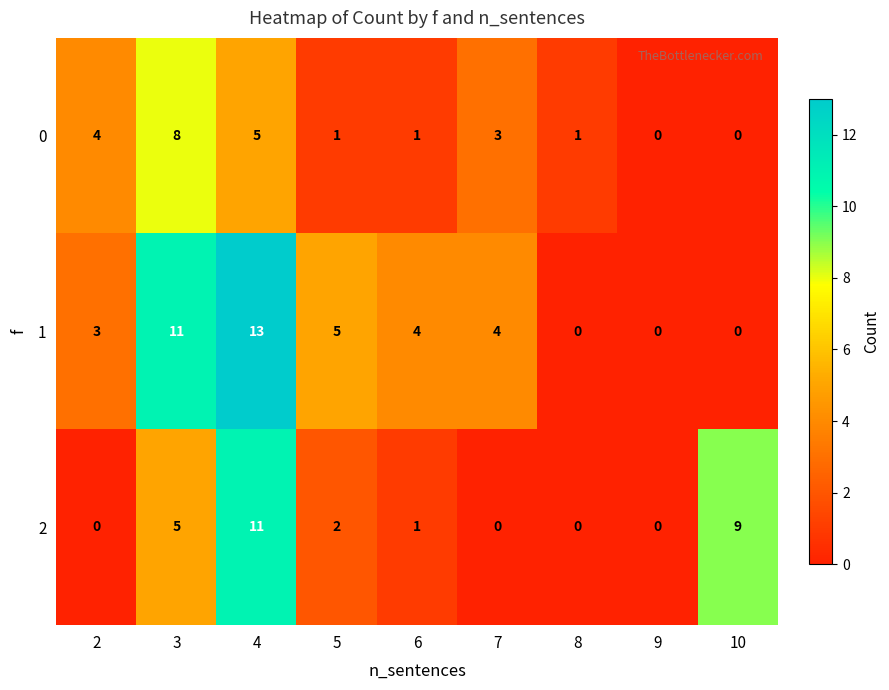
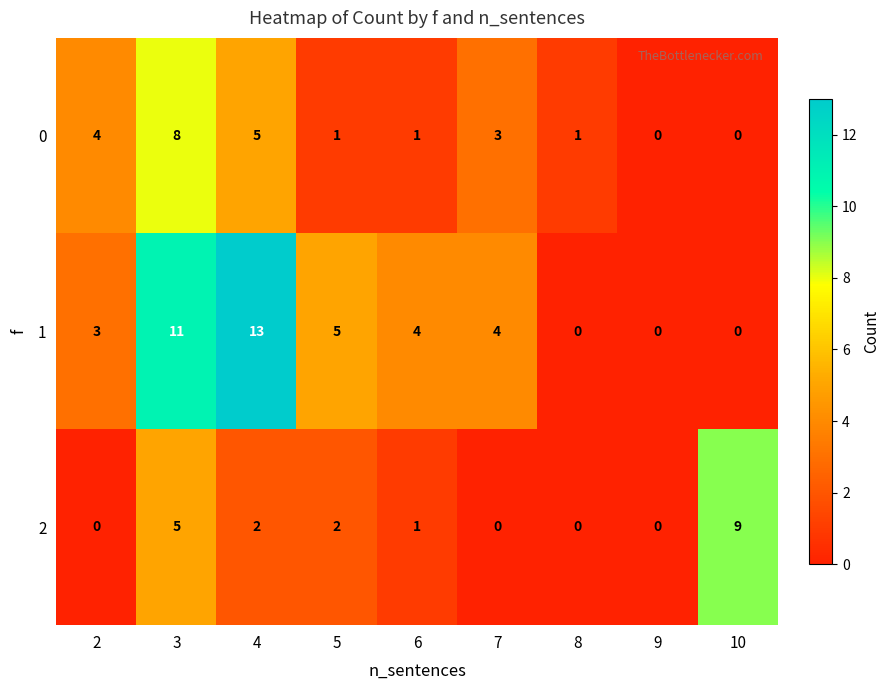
2, 4: 11 -> 2
